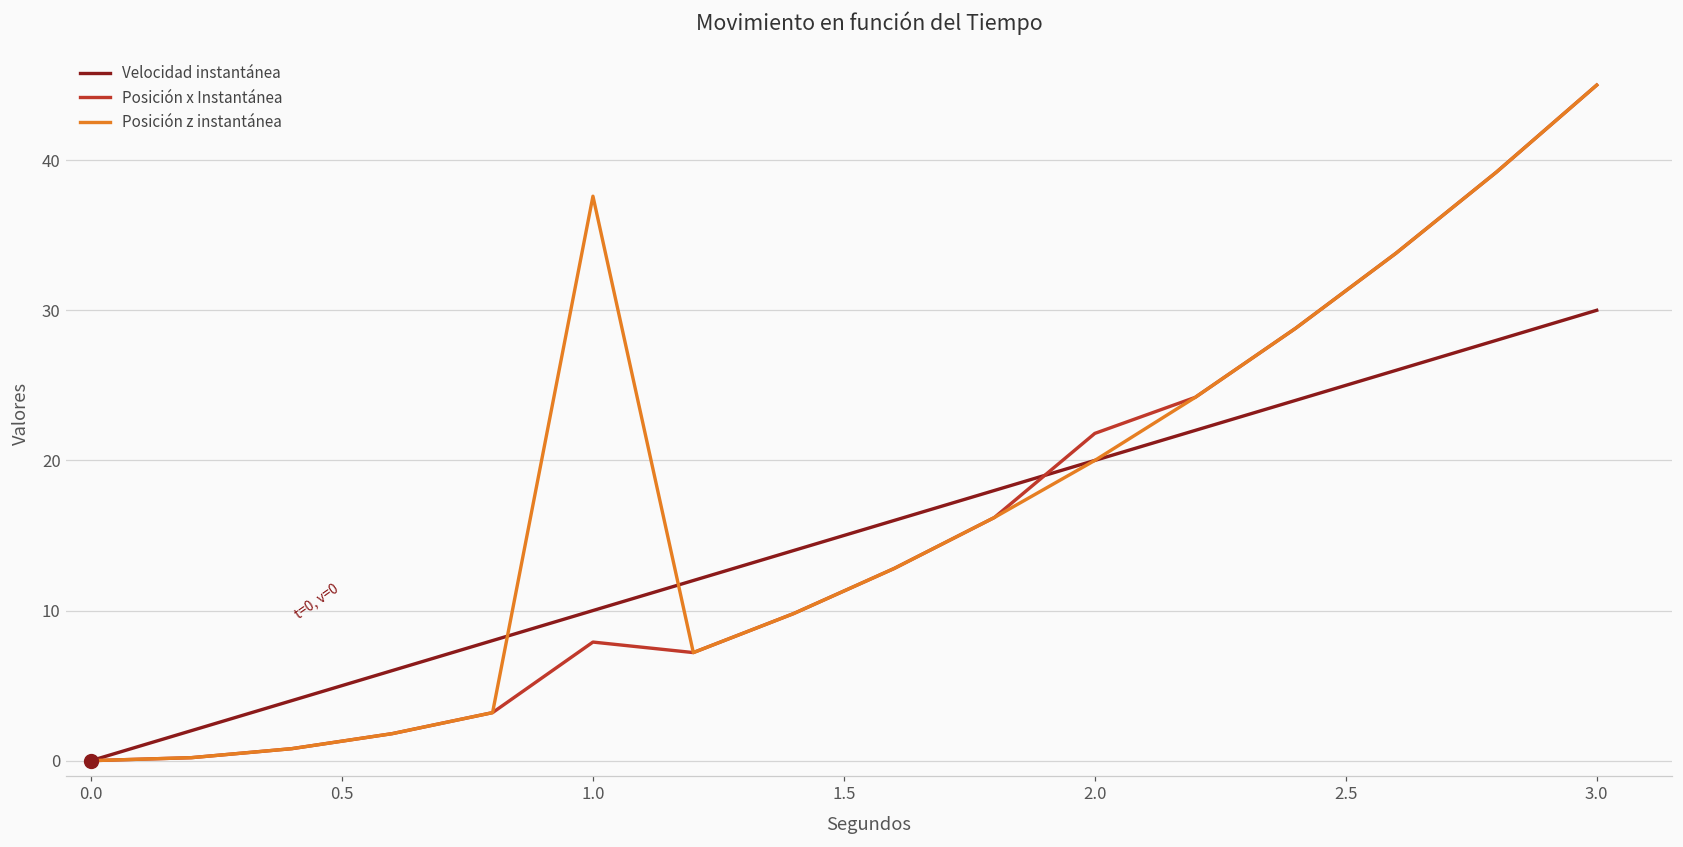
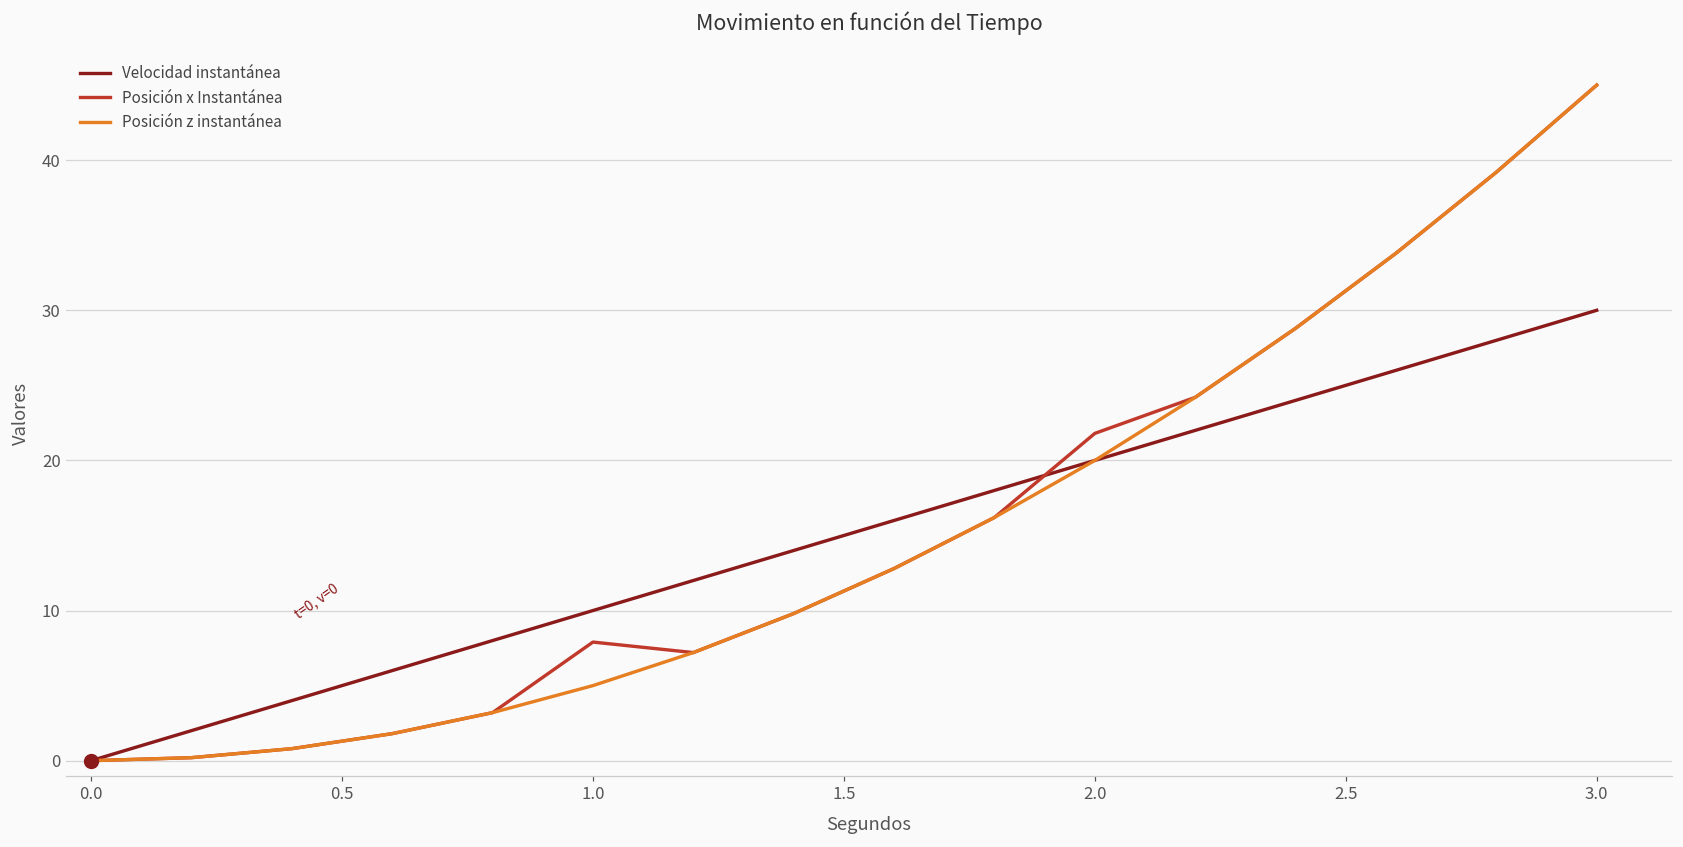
Posición z instantánea, 1.0: 37.6 -> 5.0
